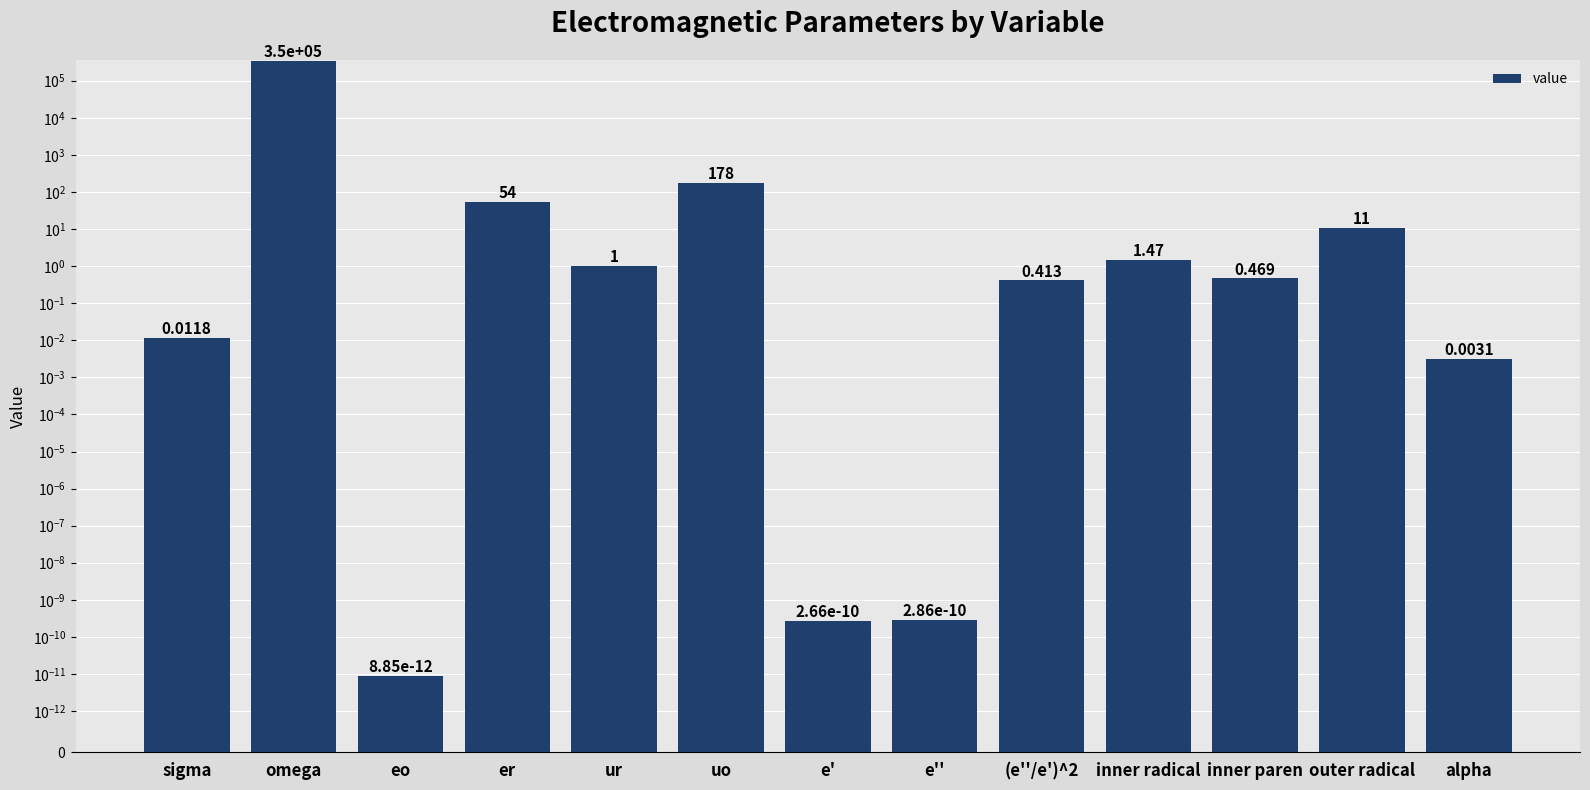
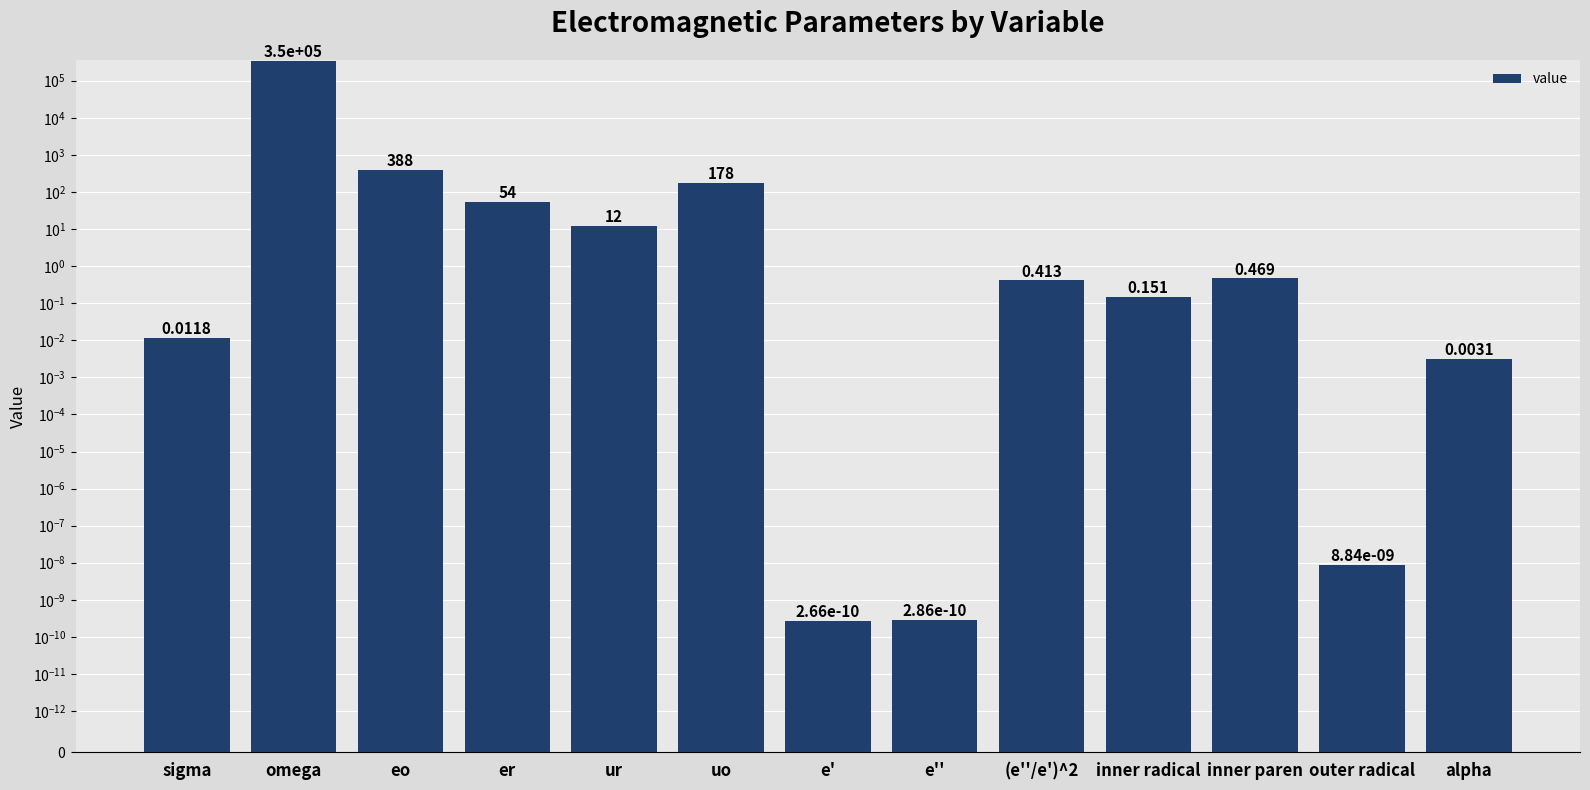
eo: 8.85e-12 -> 388
ur: 1 -> 12
inner radical: 1.47 -> 0.151
outer radical: 11 -> 8.84e-09
